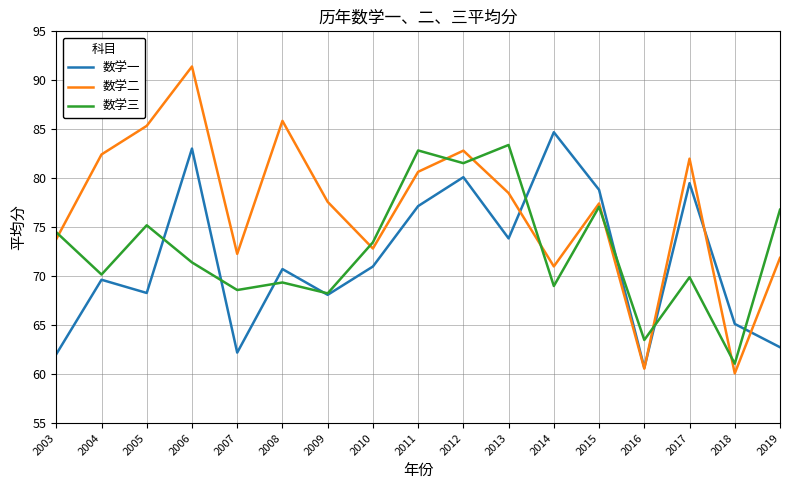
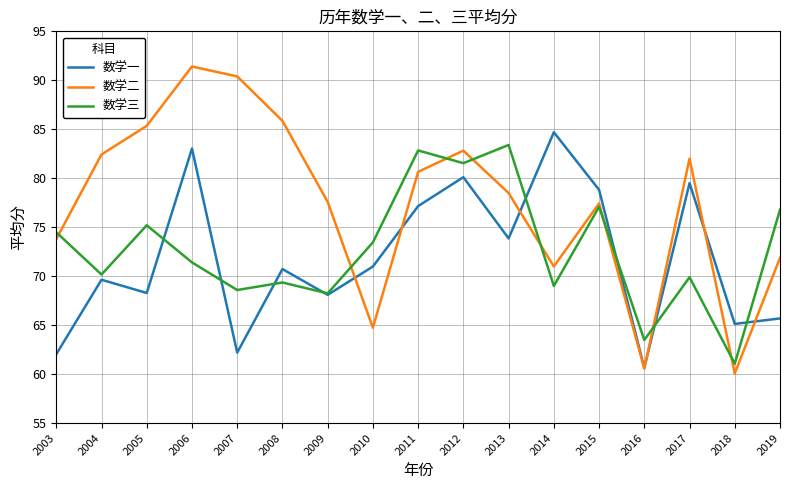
数学二, 2007: 72 -> 90
数学二, 2010: 73 -> 65
数学一, 2019: 63 -> 66
